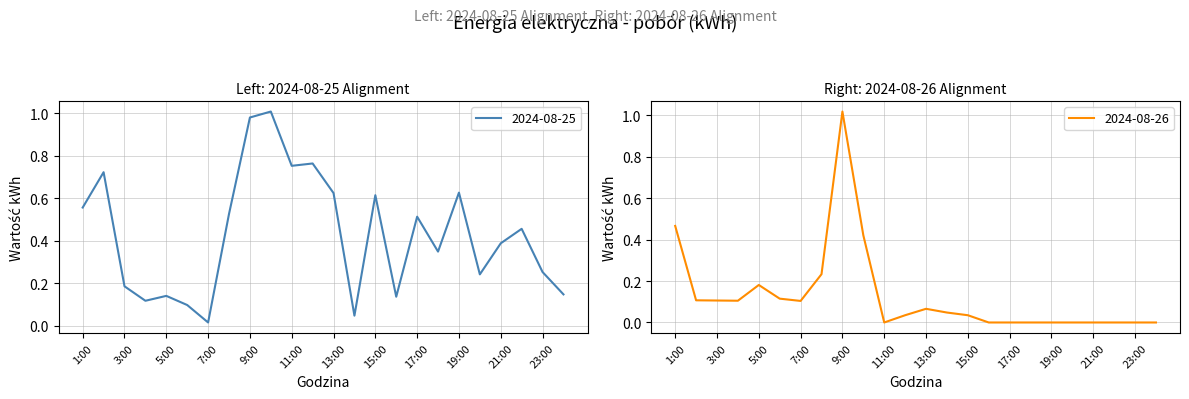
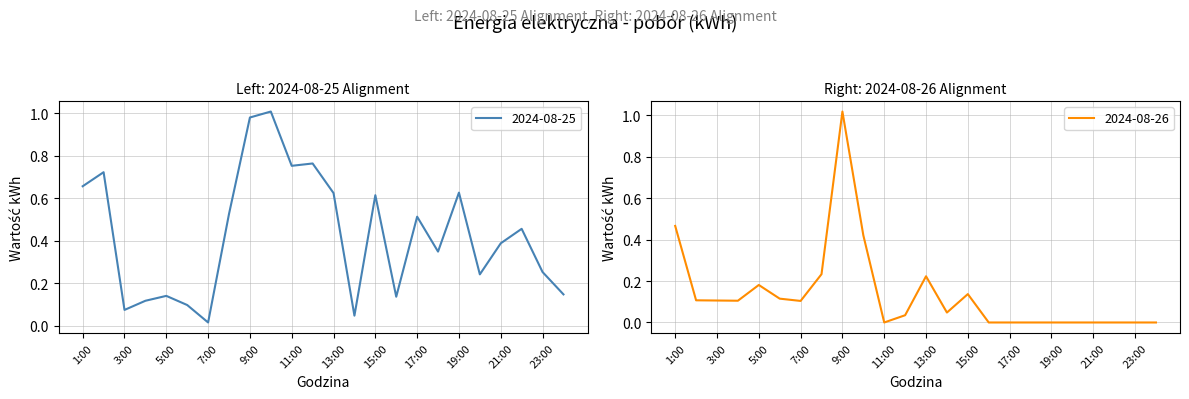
Left: 2024-08-25 Alignment, 1:00: 0.56 -> 0.66
Left: 2024-08-25 Alignment, 3:00: 0.19 -> 0.08
Right: 2024-08-26 Alignment, 13:00: 0.07 -> 0.22
Right: 2024-08-26 Alignment, 15:00: 0.04 -> 0.14
